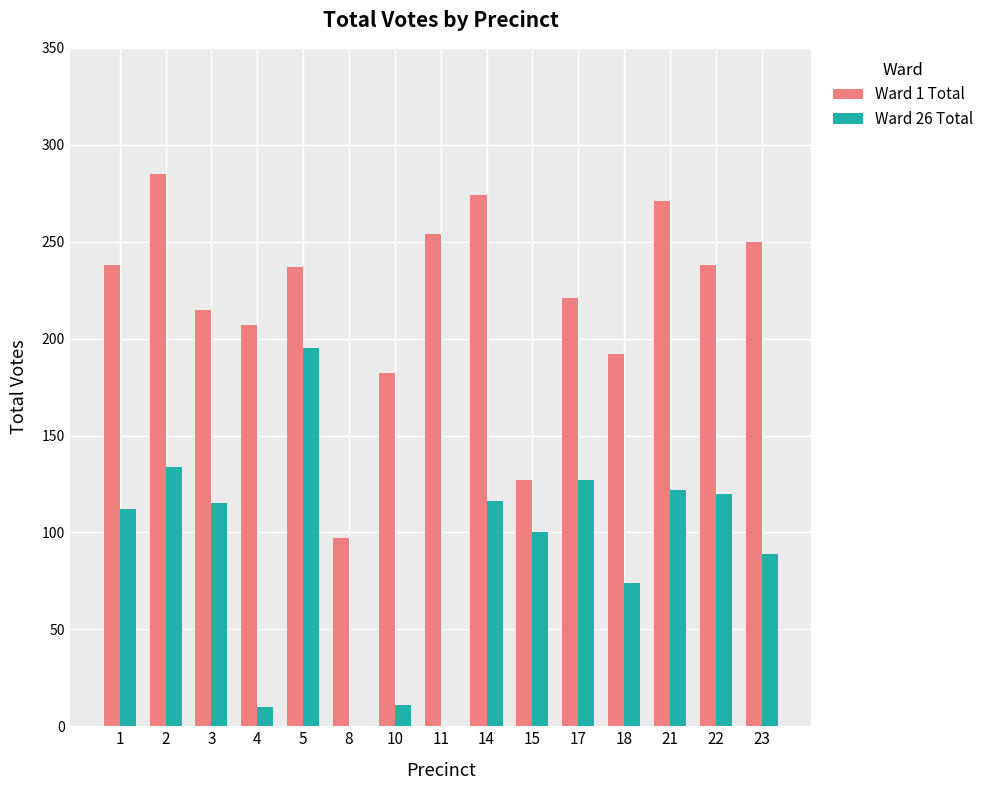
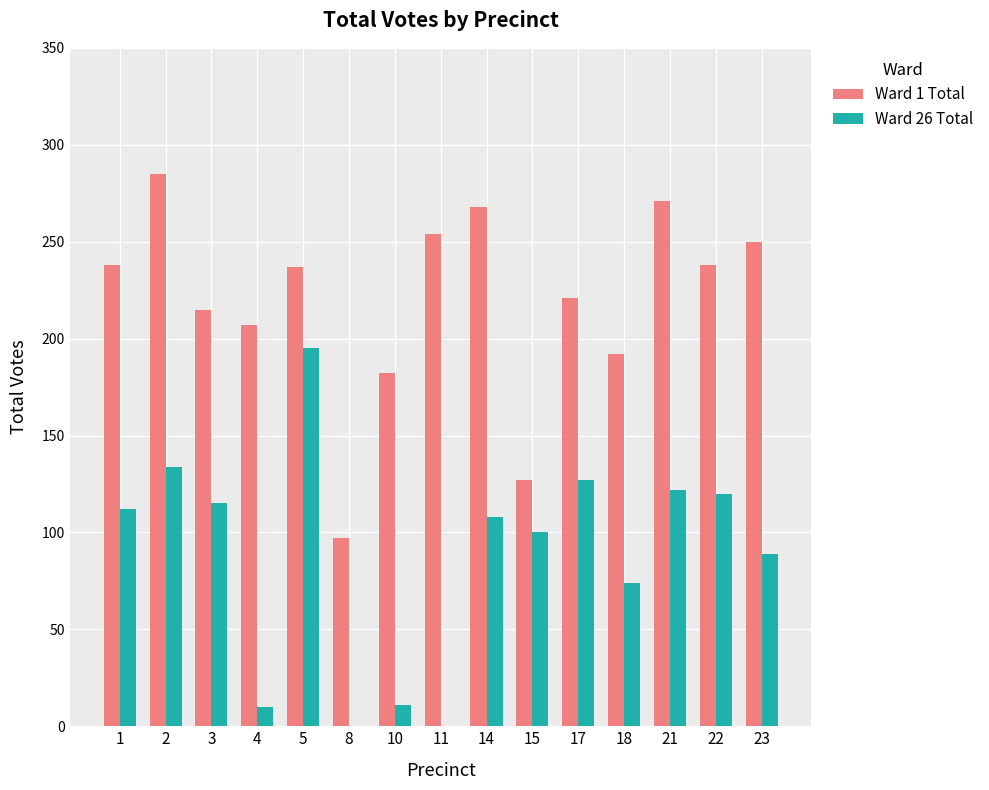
Ward 1 Total, 14: 274 -> 268
Ward 26 Total, 14: 116 -> 108
